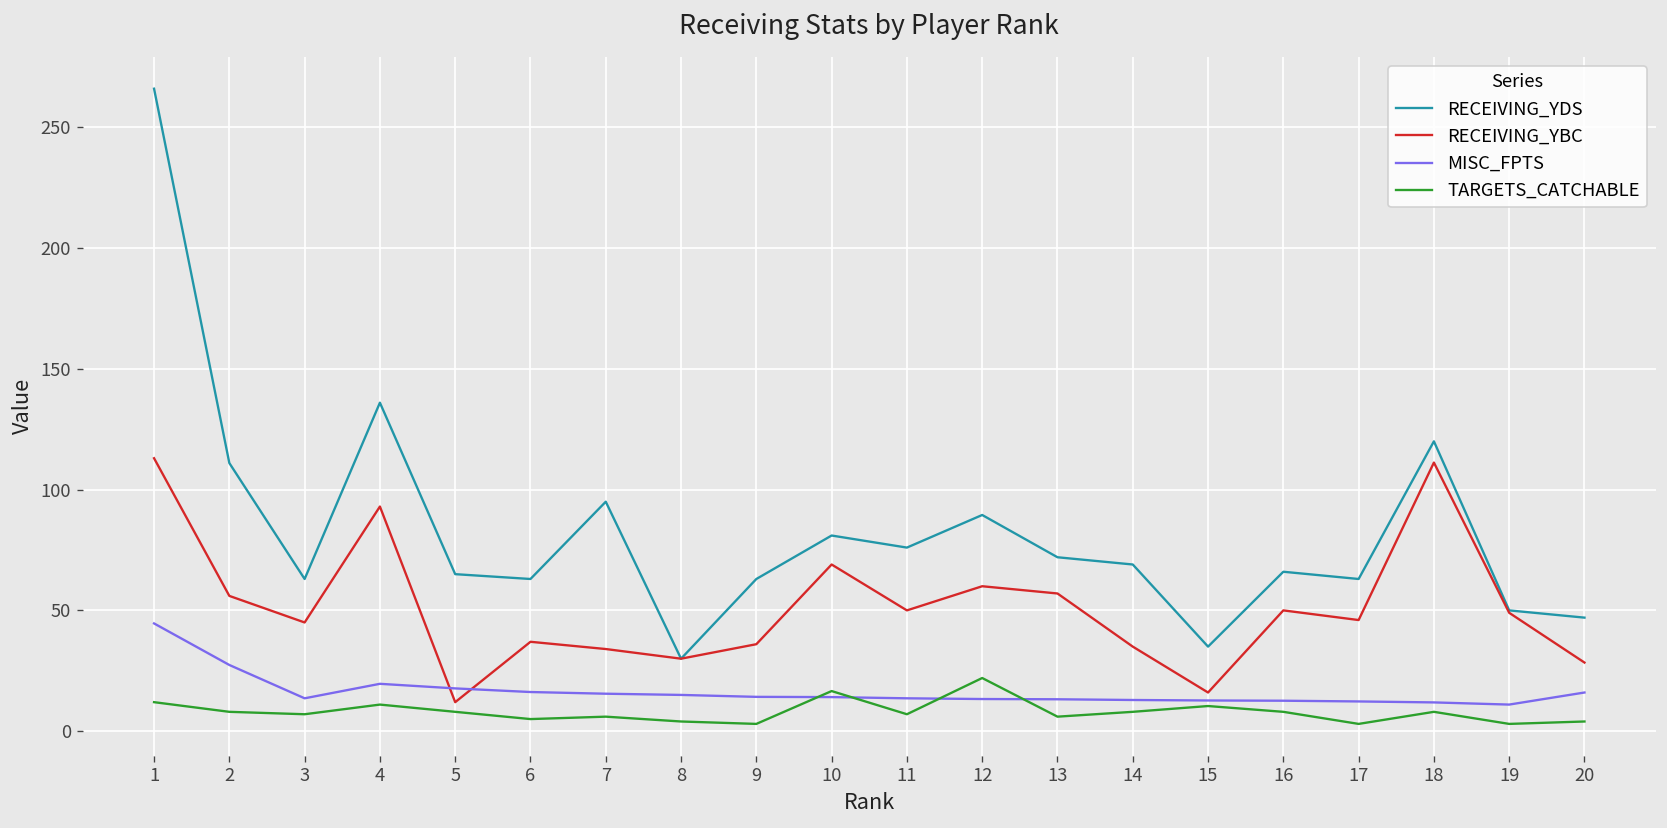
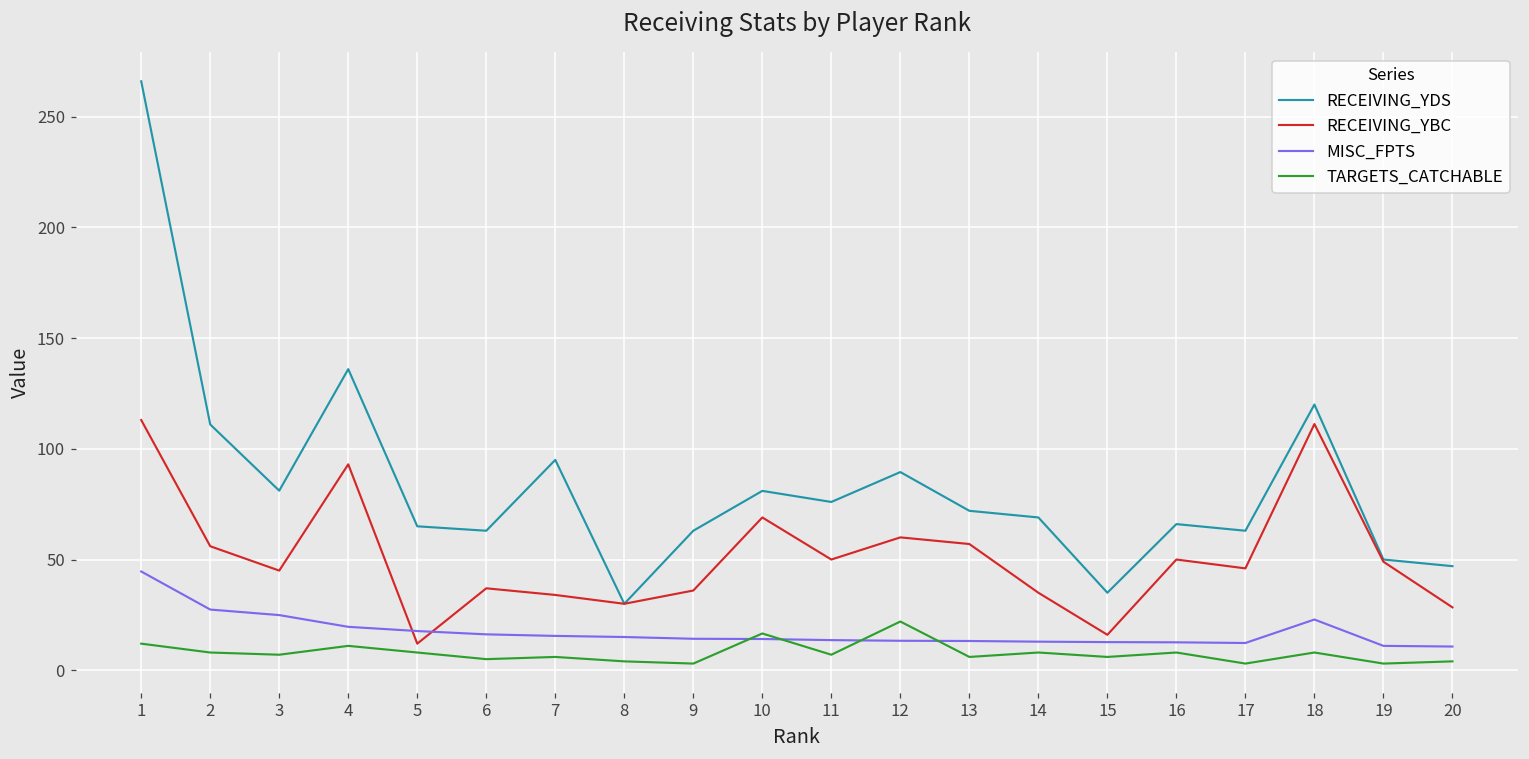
RECEIVING_YDS, 3: 63 -> 81
MISC_FPTS, 3: 14 -> 25
TARGETS_CATCHABLE, 15: 10 -> 6
MISC_FPTS, 18: 12 -> 23
MISC_FPTS, 20: 16 -> 11
